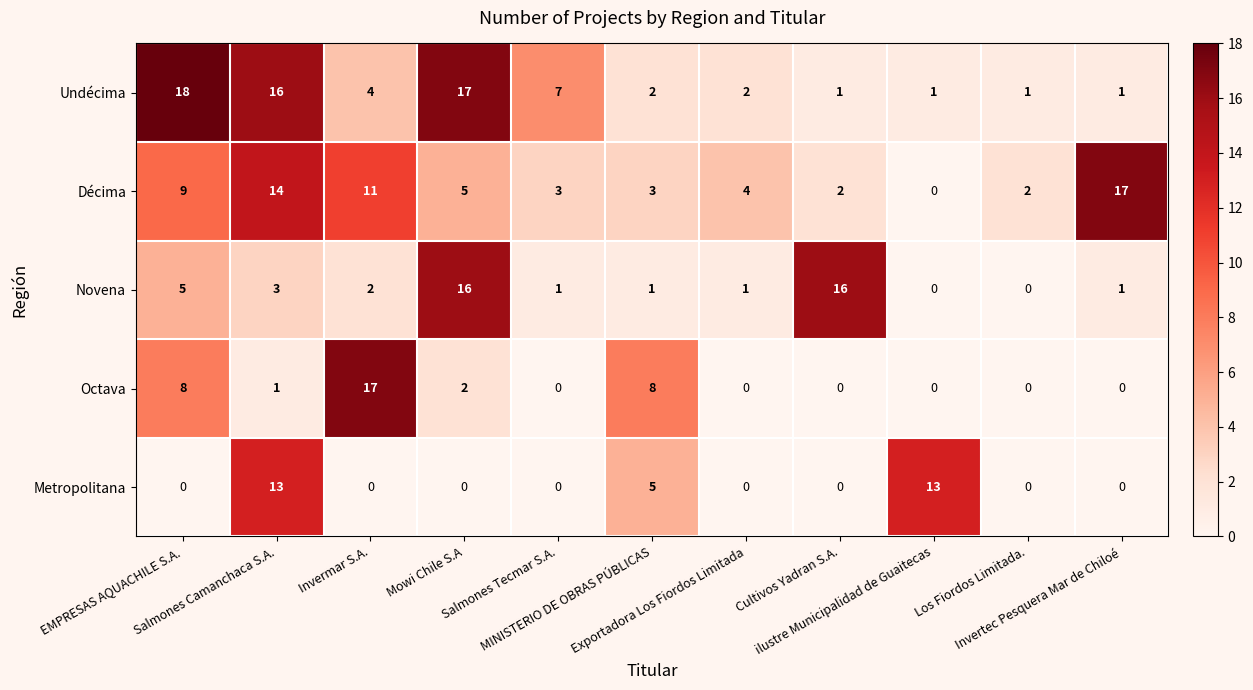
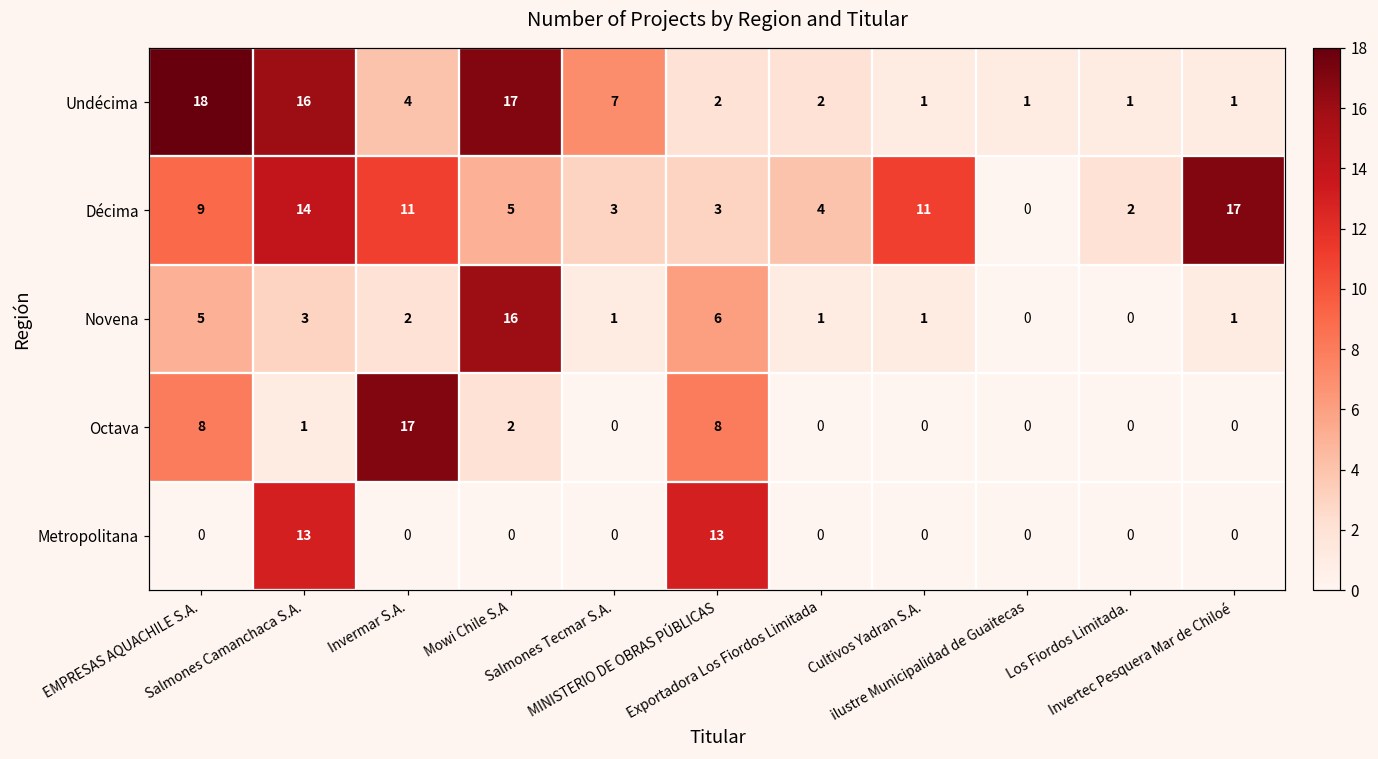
Décima, Cultivos Yadran S.A.: 2 -> 11
Novena, MINISTERIO DE OBRAS PÚBLICAS: 1 -> 6
Novena, Cultivos Yadran S.A.: 16 -> 1
Metropolitana, MINISTERIO DE OBRAS PÚBLICAS: 5 -> 13
Metropolitana, ilustre Municipalidad de Guaitecas: 13 -> 0
